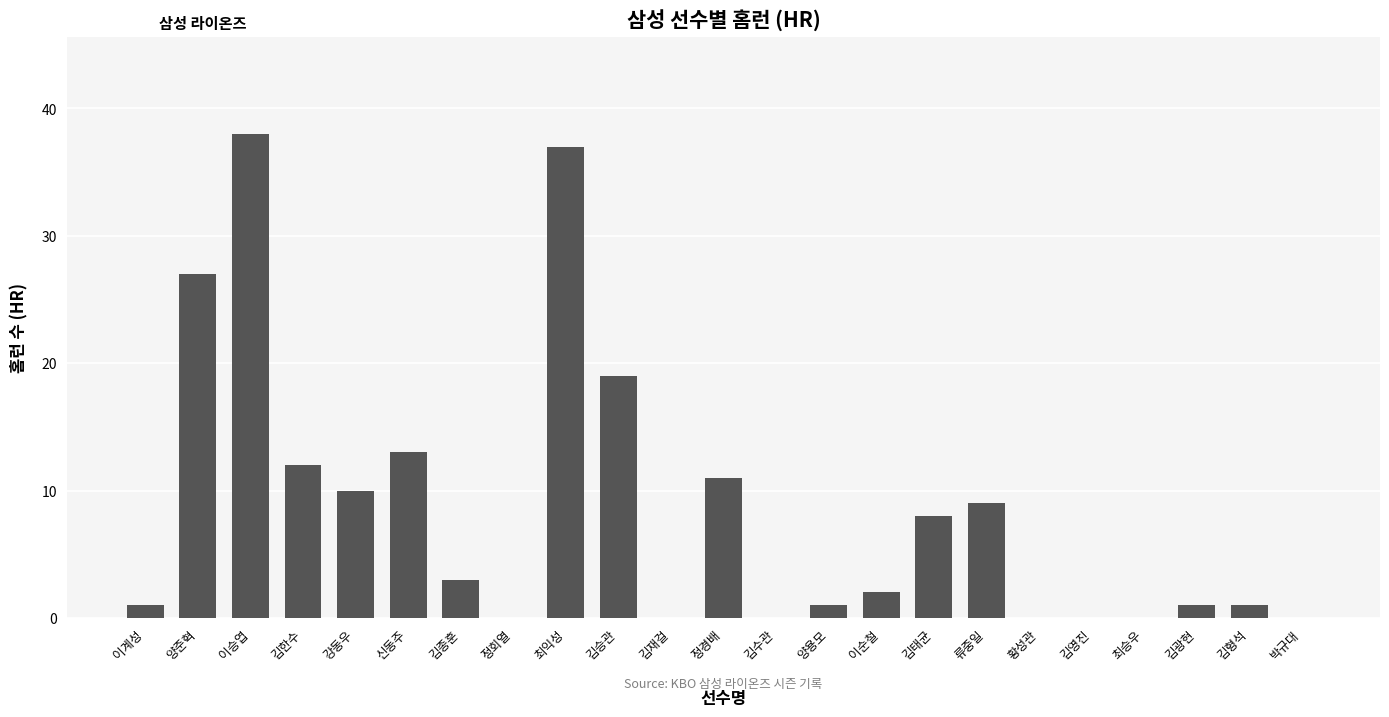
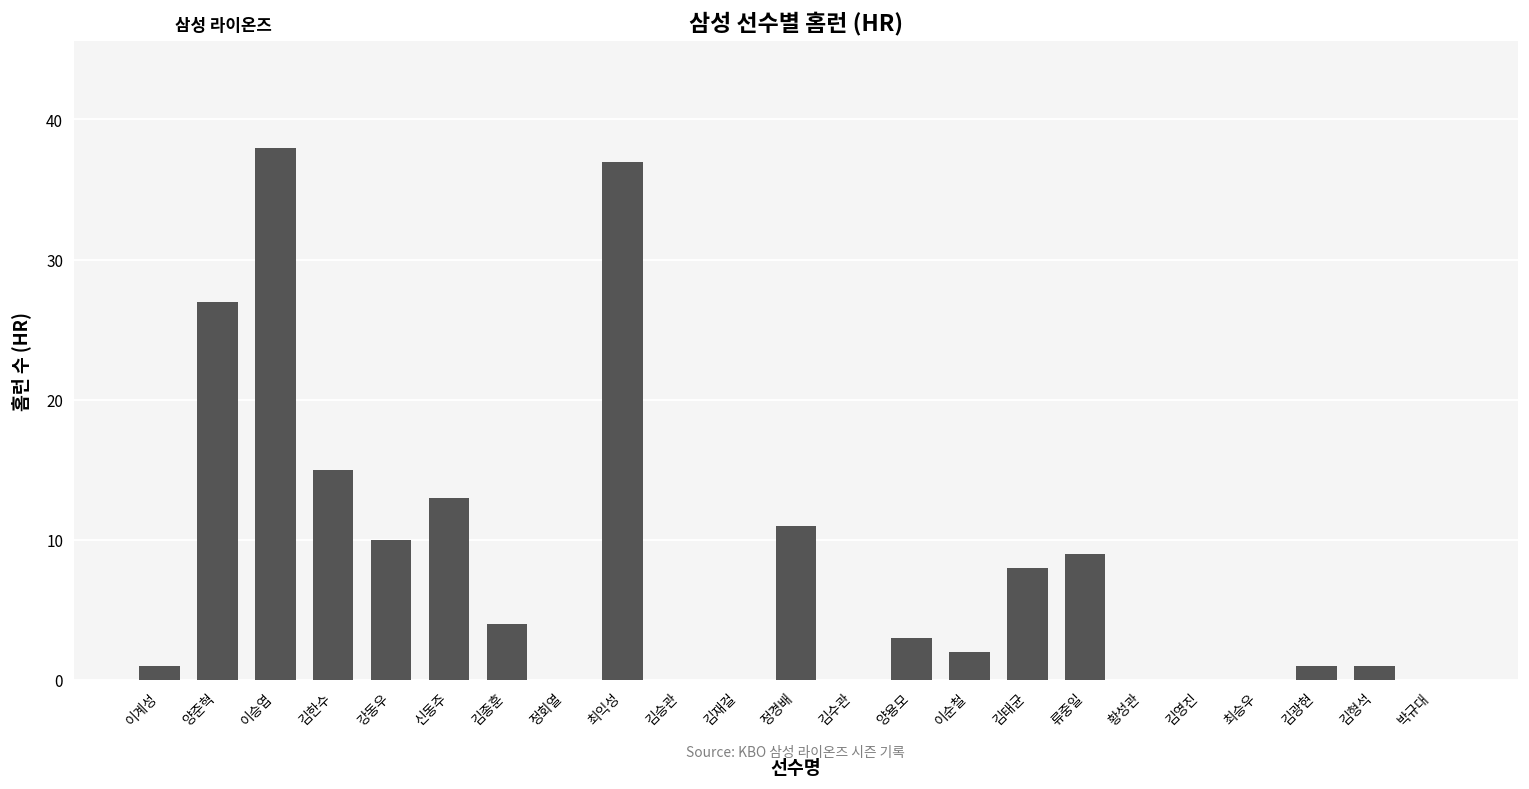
김한수: 12 -> 15
김종훈: 3 -> 4
김승관: 19 -> 0
양용모: 1 -> 3
